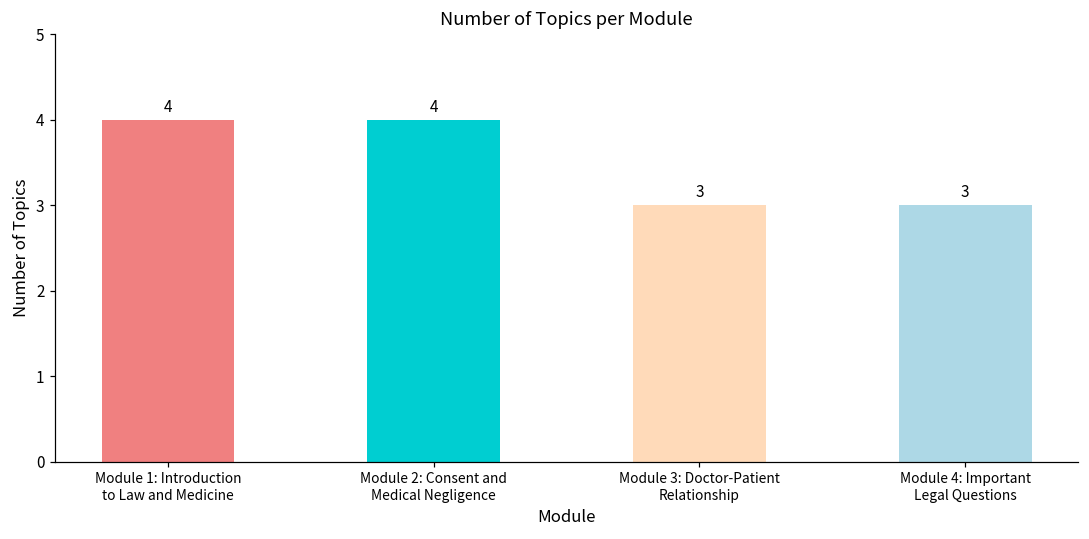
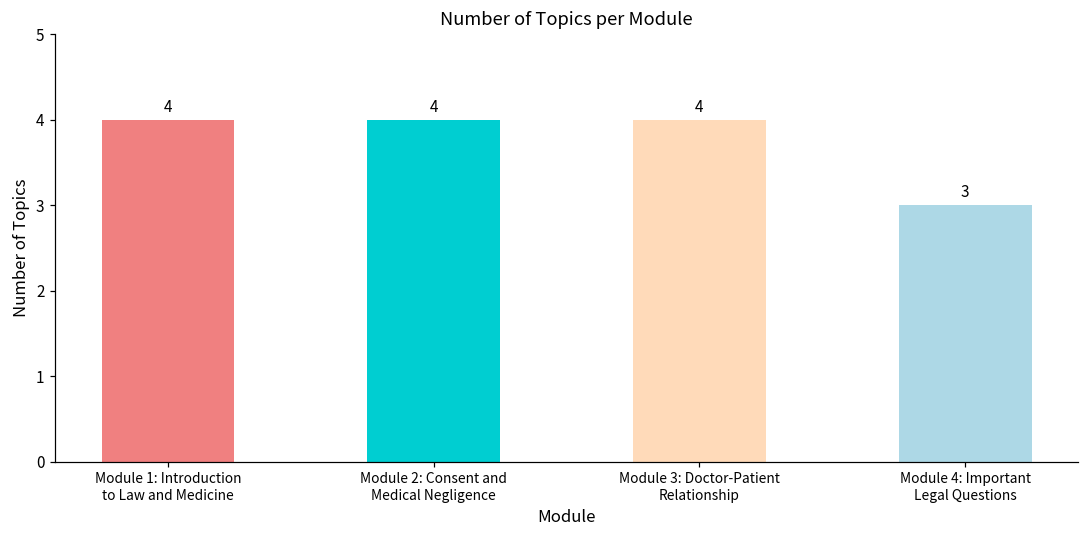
Module 3: Doctor-Patient Relationship: 3 -> 4
